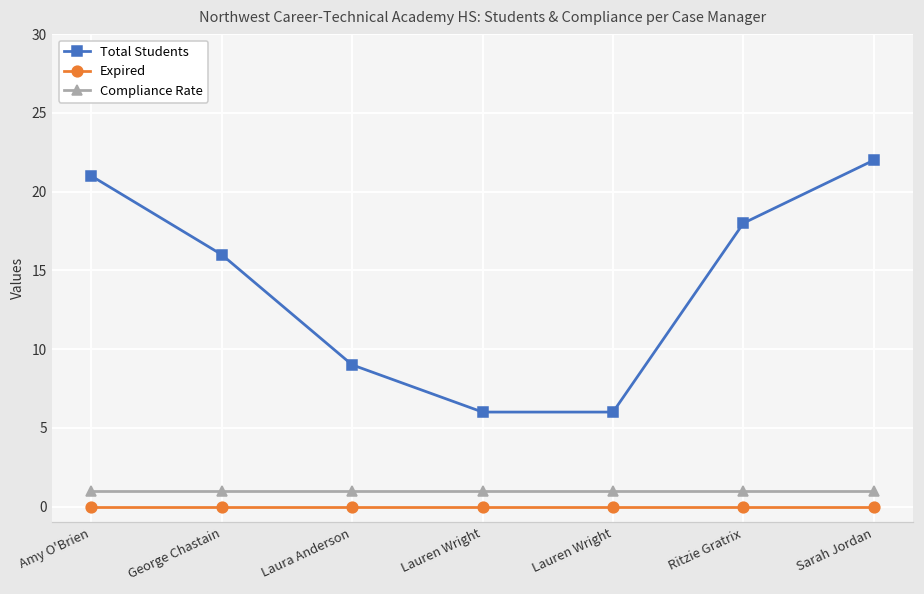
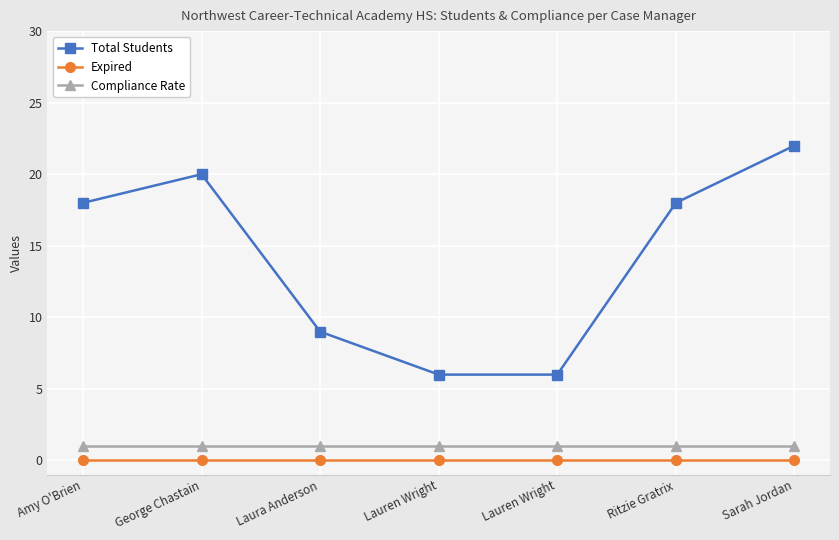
Total Students, Amy O'Brien: 21 -> 18
Total Students, George Chastain: 16 -> 20
